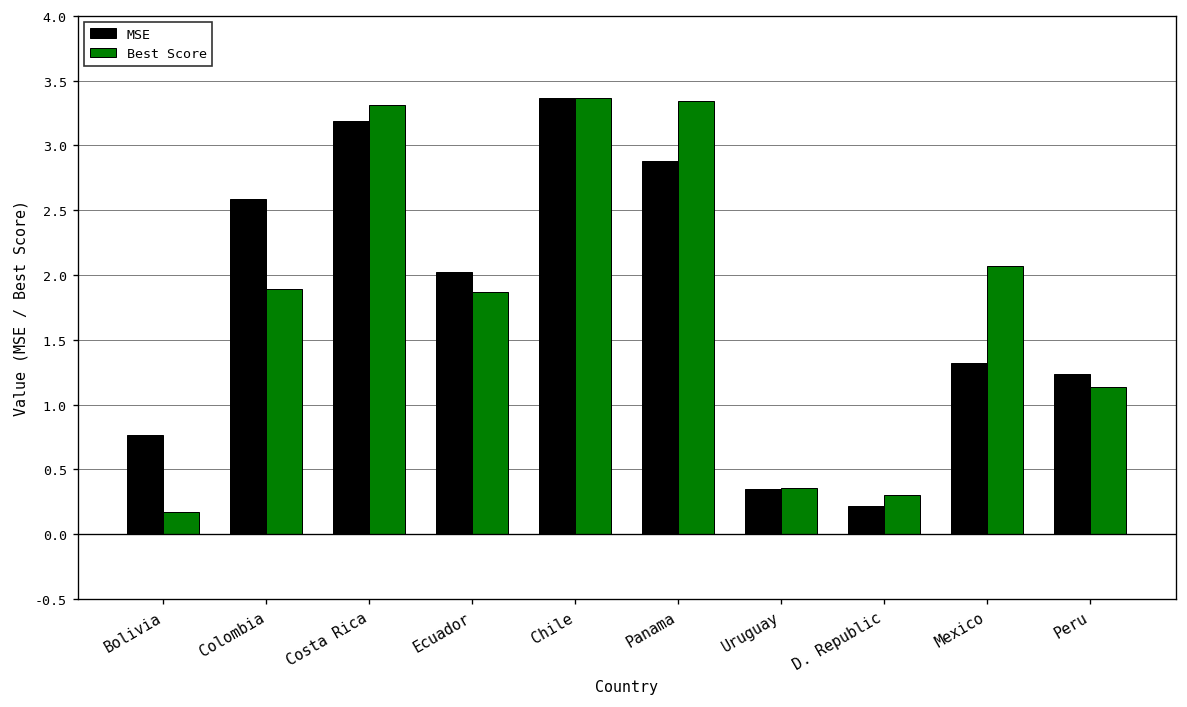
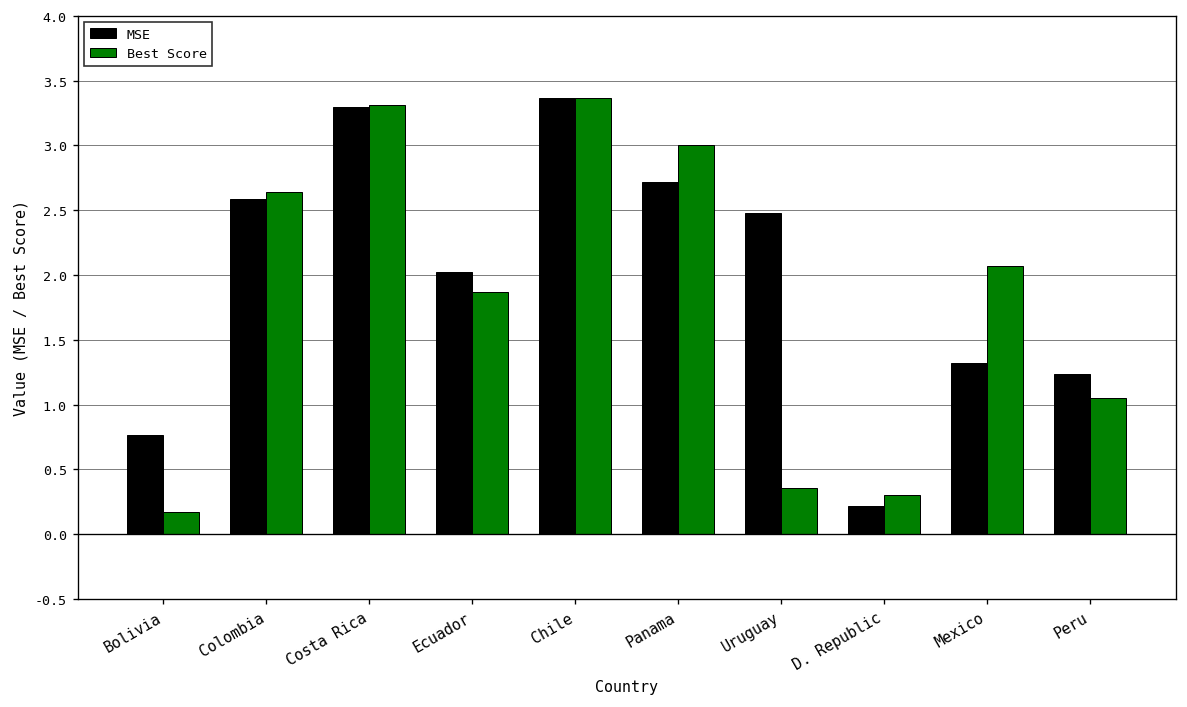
Best Score, Colombia: 1.89 -> 2.64
MSE, Costa Rica: 3.19 -> 3.30
MSE, Panama: 2.88 -> 2.72
Best Score, Panama: 3.35 -> 3.00
MSE, Uruguay: 0.34 -> 2.47
Best Score, Peru: 1.14 -> 1.05
